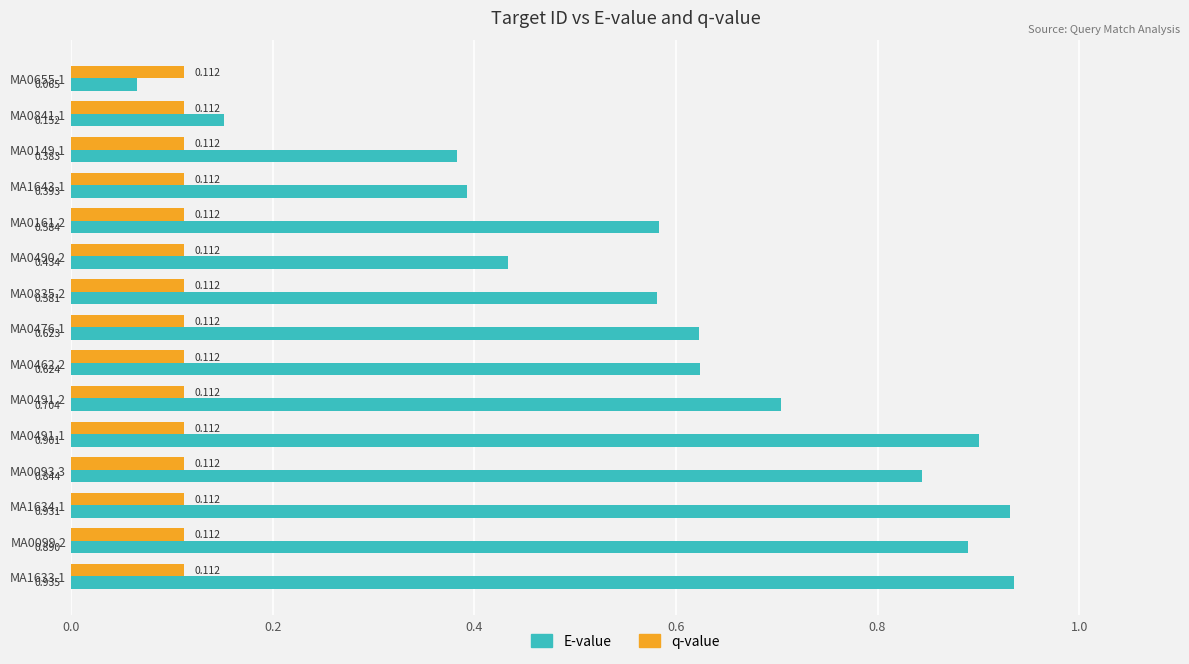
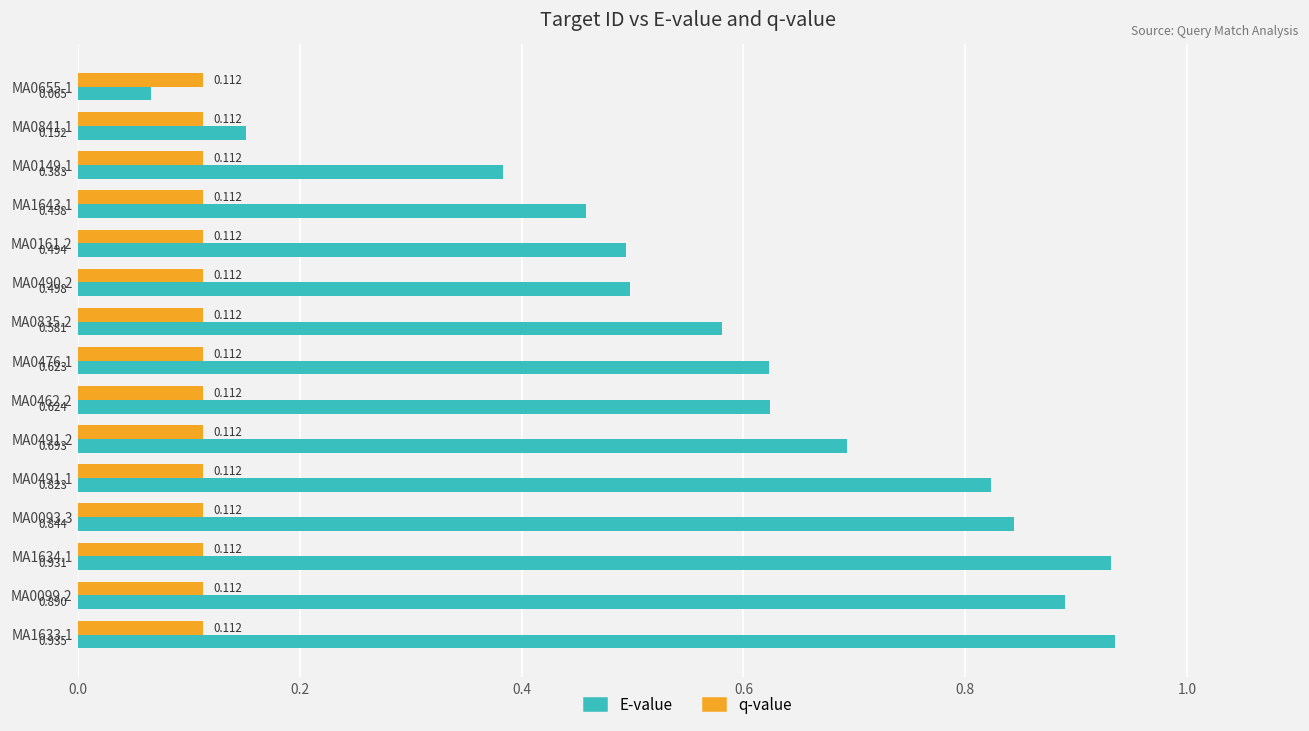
E-value, MA1643.1: 0.393 -> 0.458
E-value, MA0161.2: 0.584 -> 0.494
E-value, MA0490.2: 0.434 -> 0.498
E-value, MA0491.2: 0.704 -> 0.693
E-value, MA0491.1: 0.901 -> 0.823
